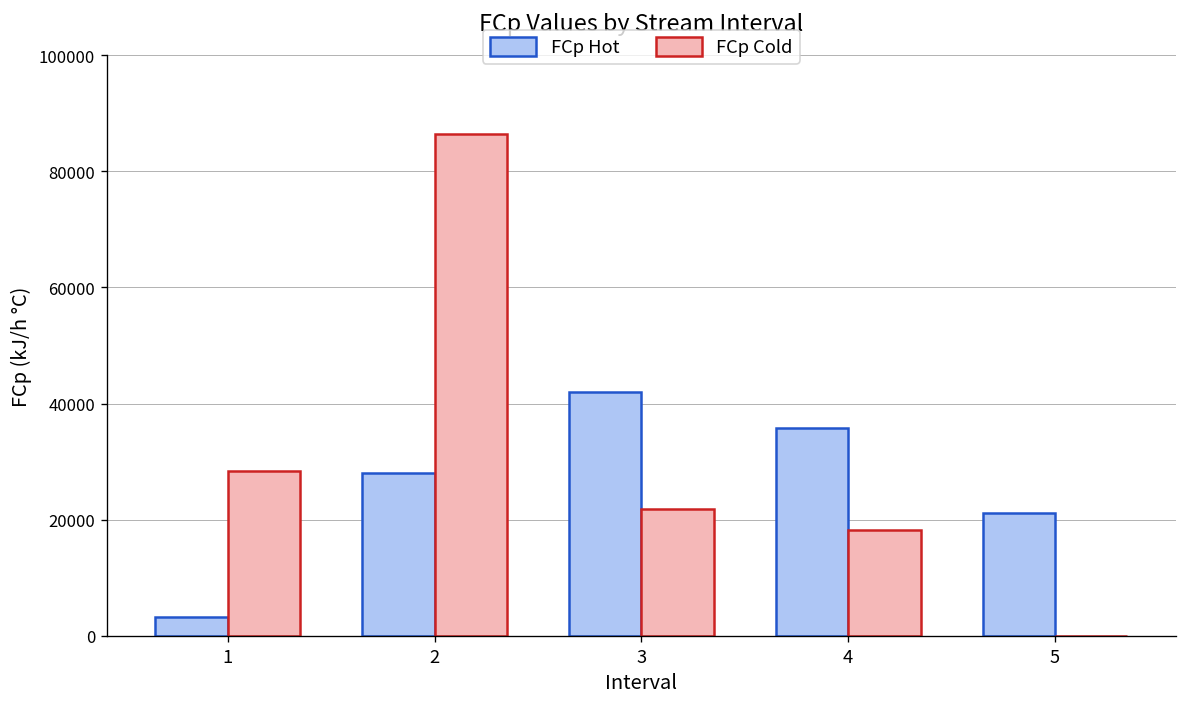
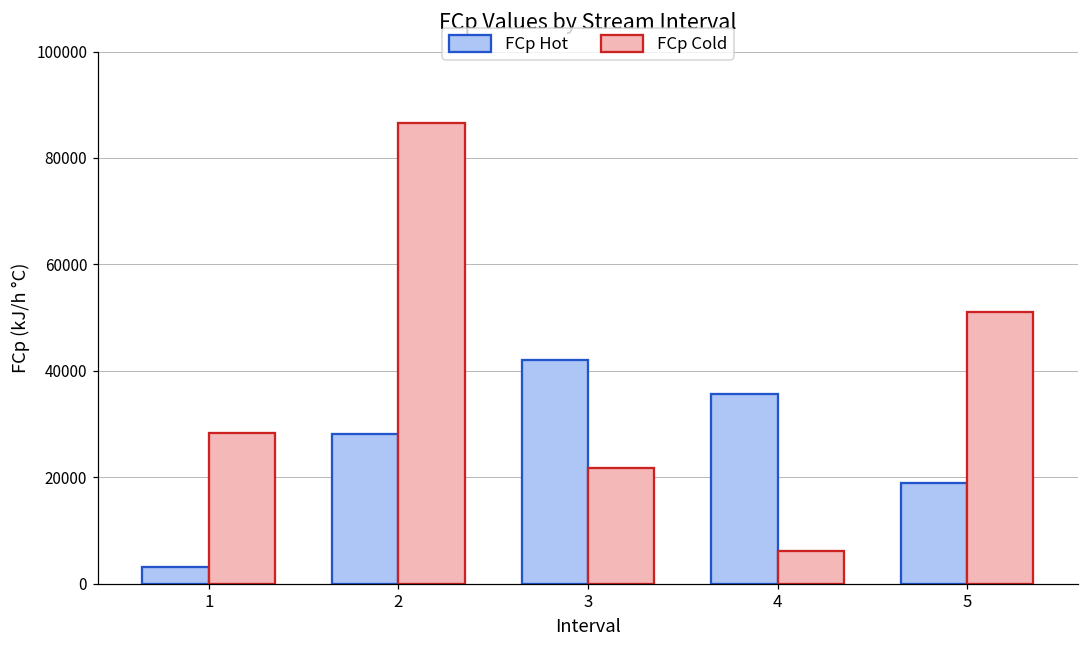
FCp Cold, 4: 18000 -> 6000
FCp Hot, 5: 21000 -> 19000
FCp Cold, 5: 0 -> 51000
